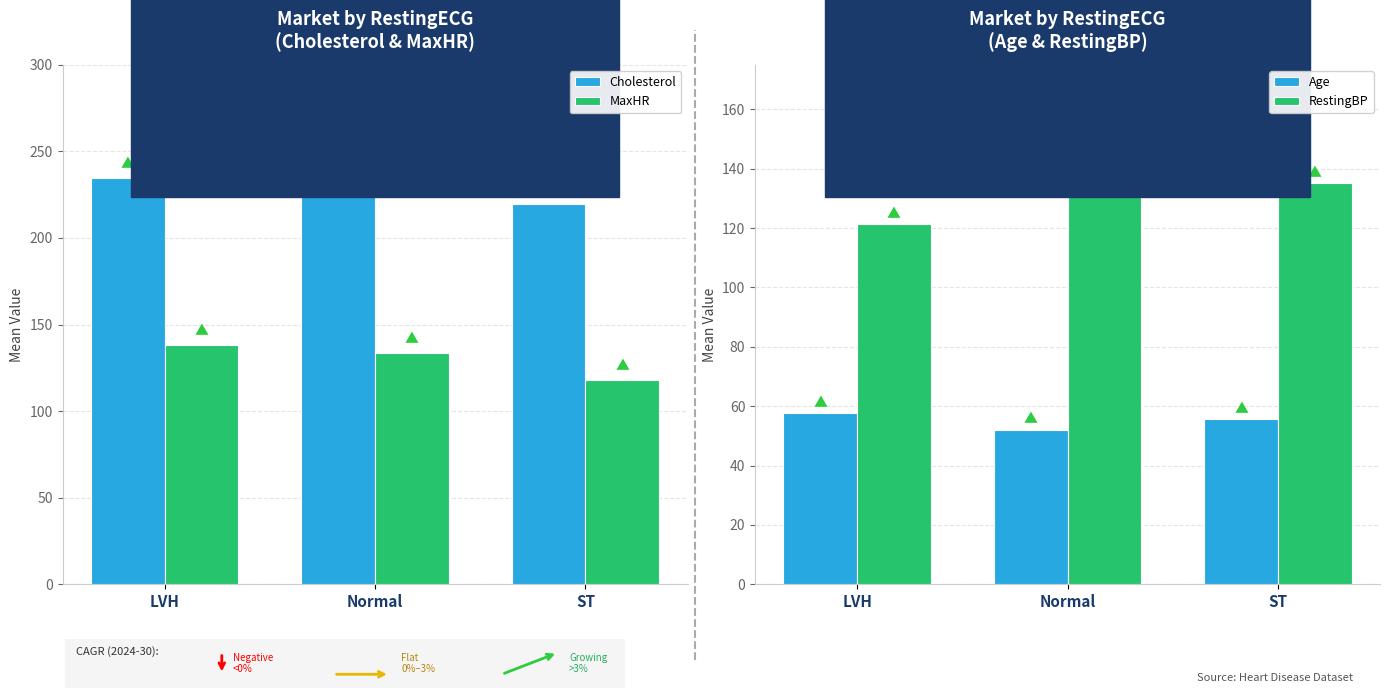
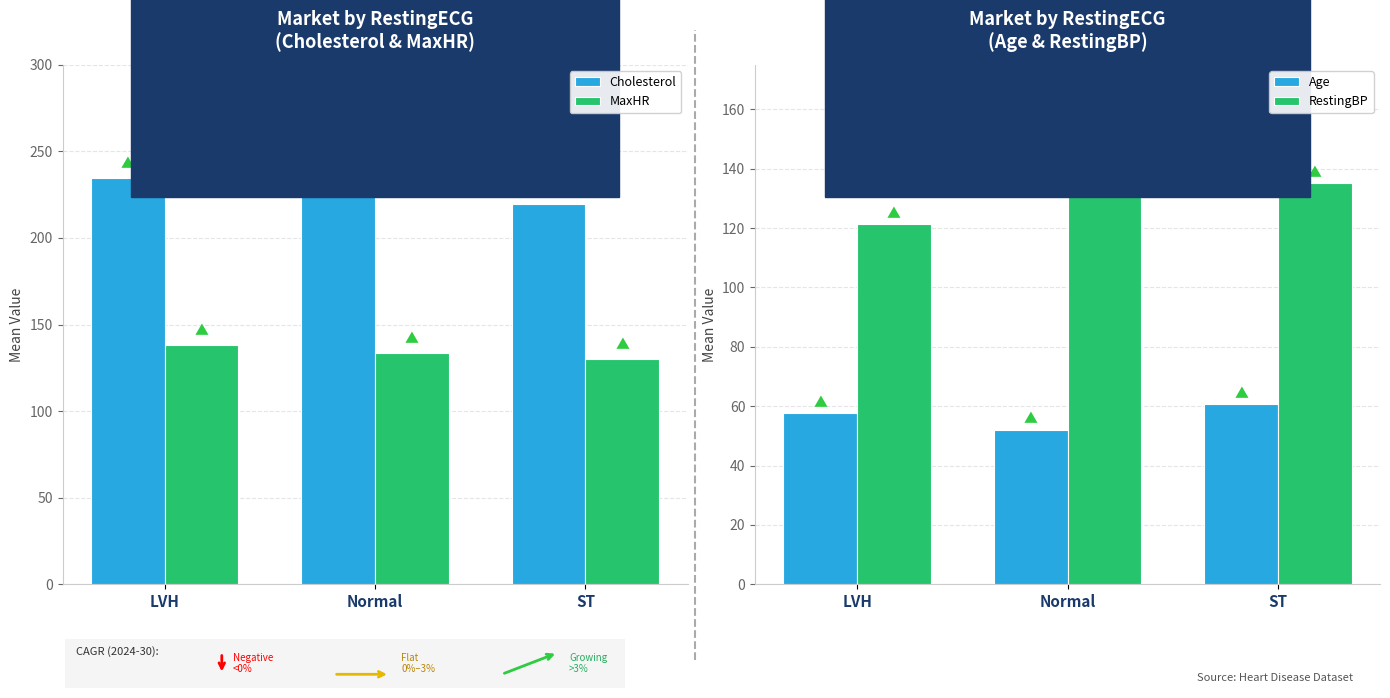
Market by RestingECG (Cholesterol & MaxHR), MaxHR, ST: 118 -> 130
Market by RestingECG (Age & RestingBP), Age, ST: 56 -> 61
